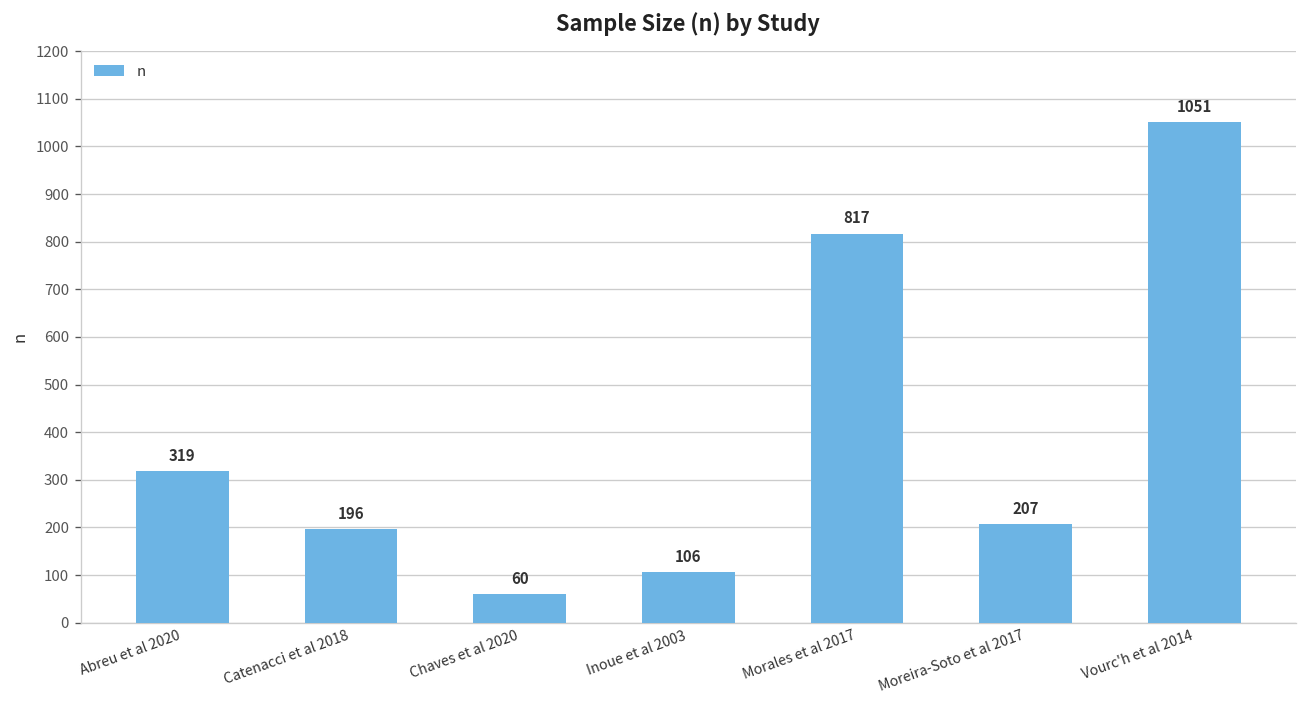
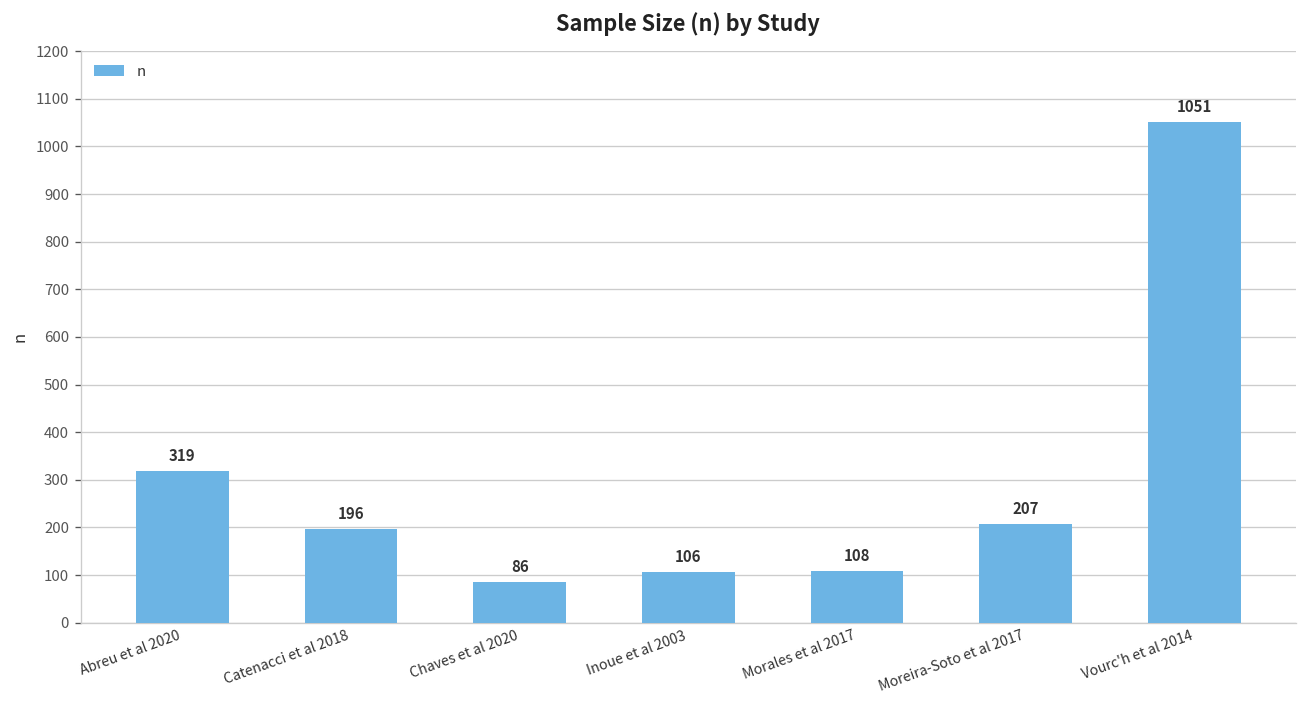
Chaves et al 2020: 60 -> 86
Morales et al 2017: 817 -> 108
